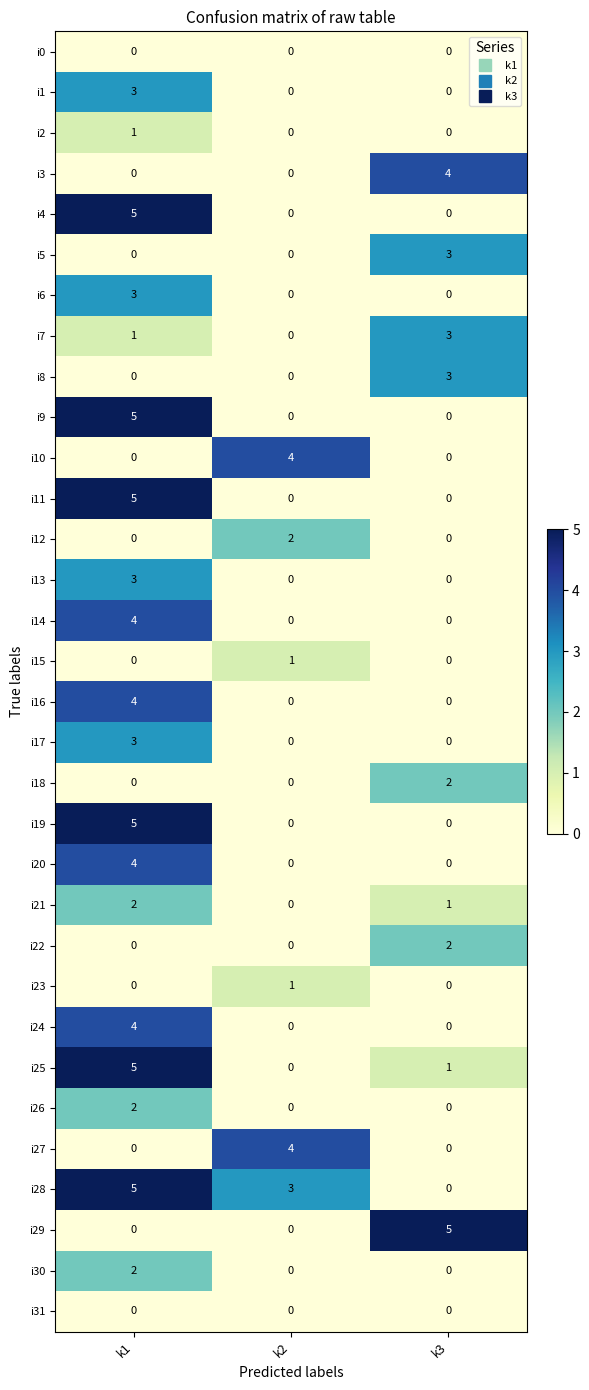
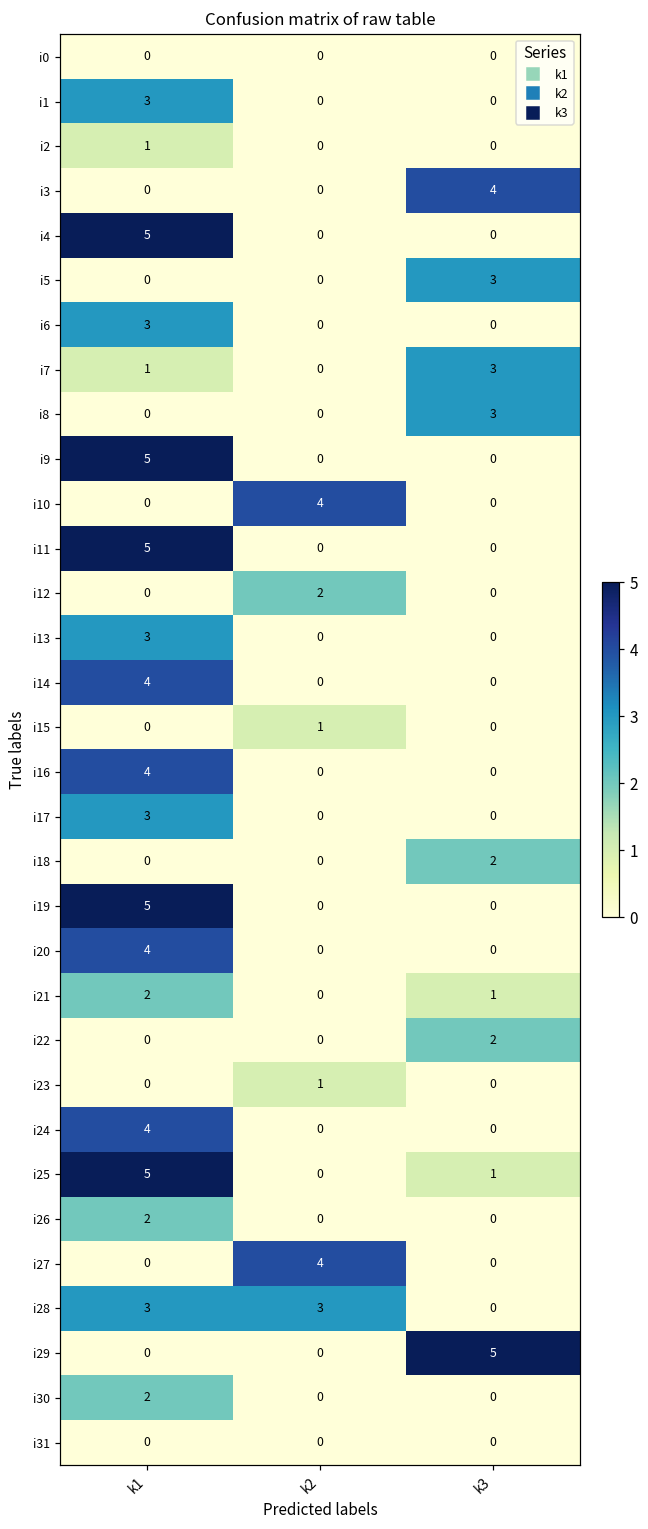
i28, k1: 5 -> 3
